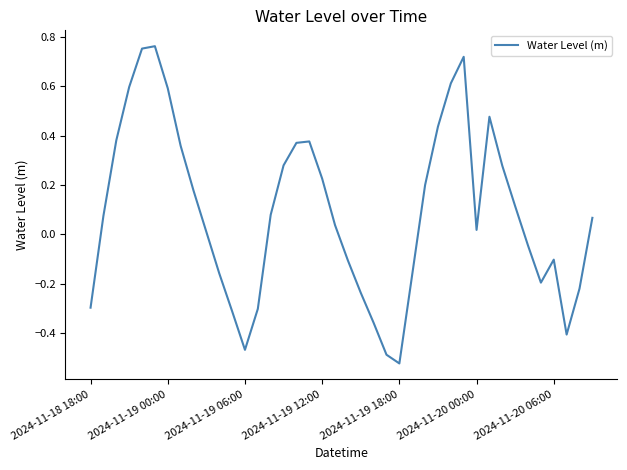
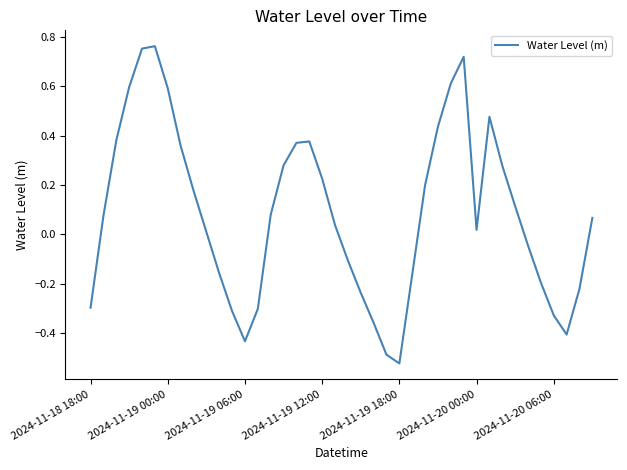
2024-11-19 06:00: -0.47 -> -0.43
2024-11-20 06:00: -0.10 -> -0.33
